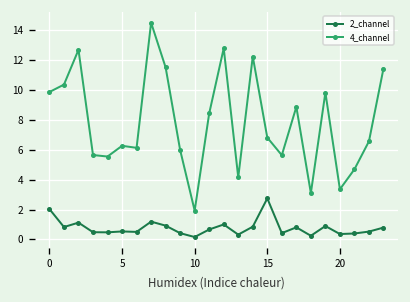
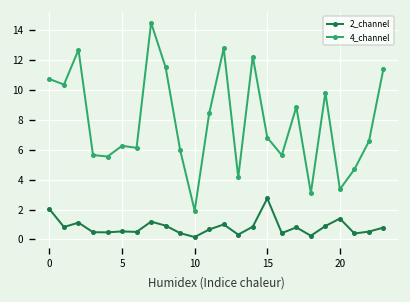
4_channel, 0: 9.9 -> 10.7
2_channel, 20: 0.4 -> 1.4
